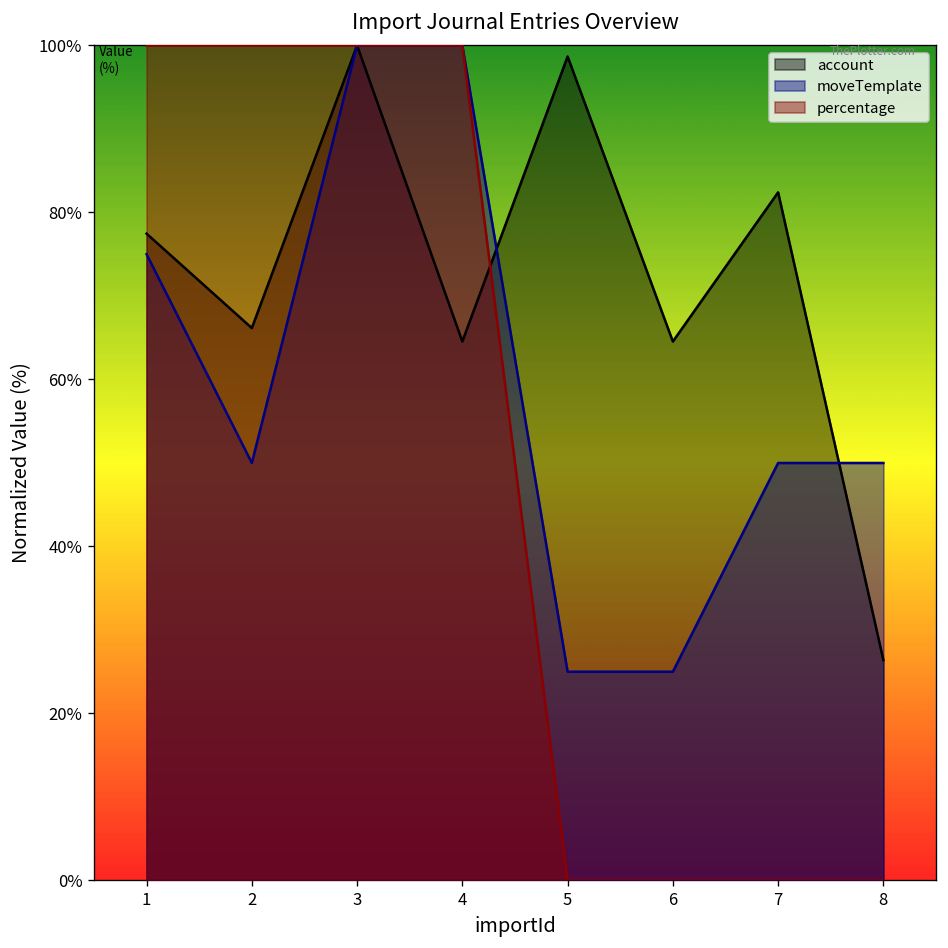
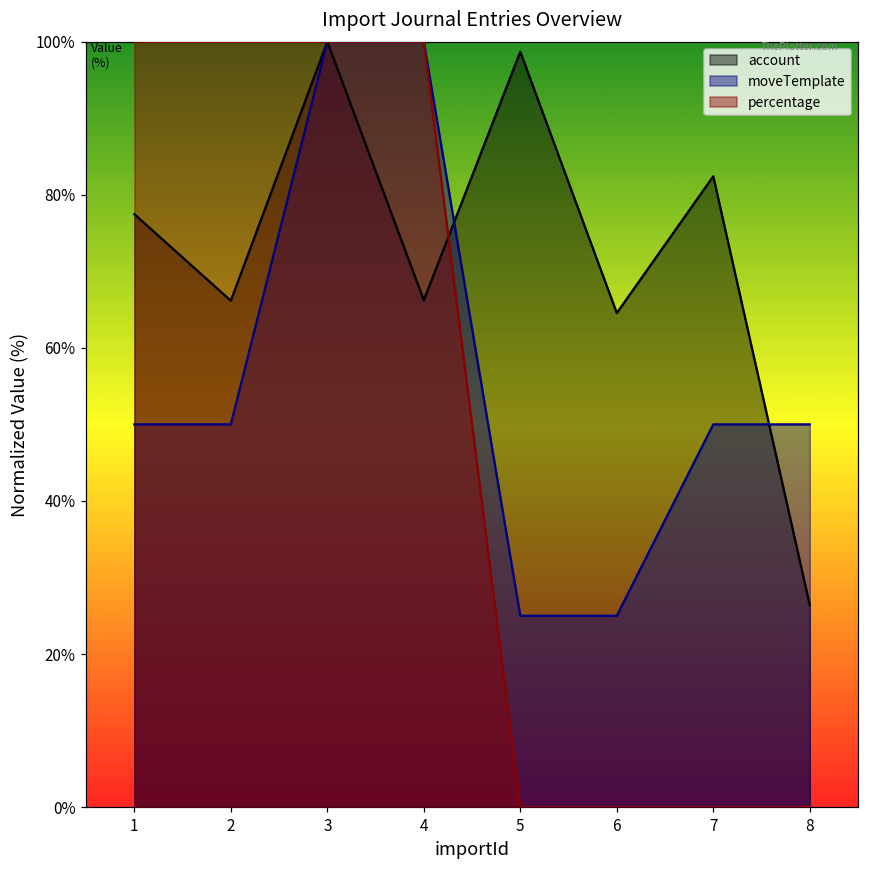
moveTemplate, 1: 75% -> 50%
account, 4: 65% -> 66%
